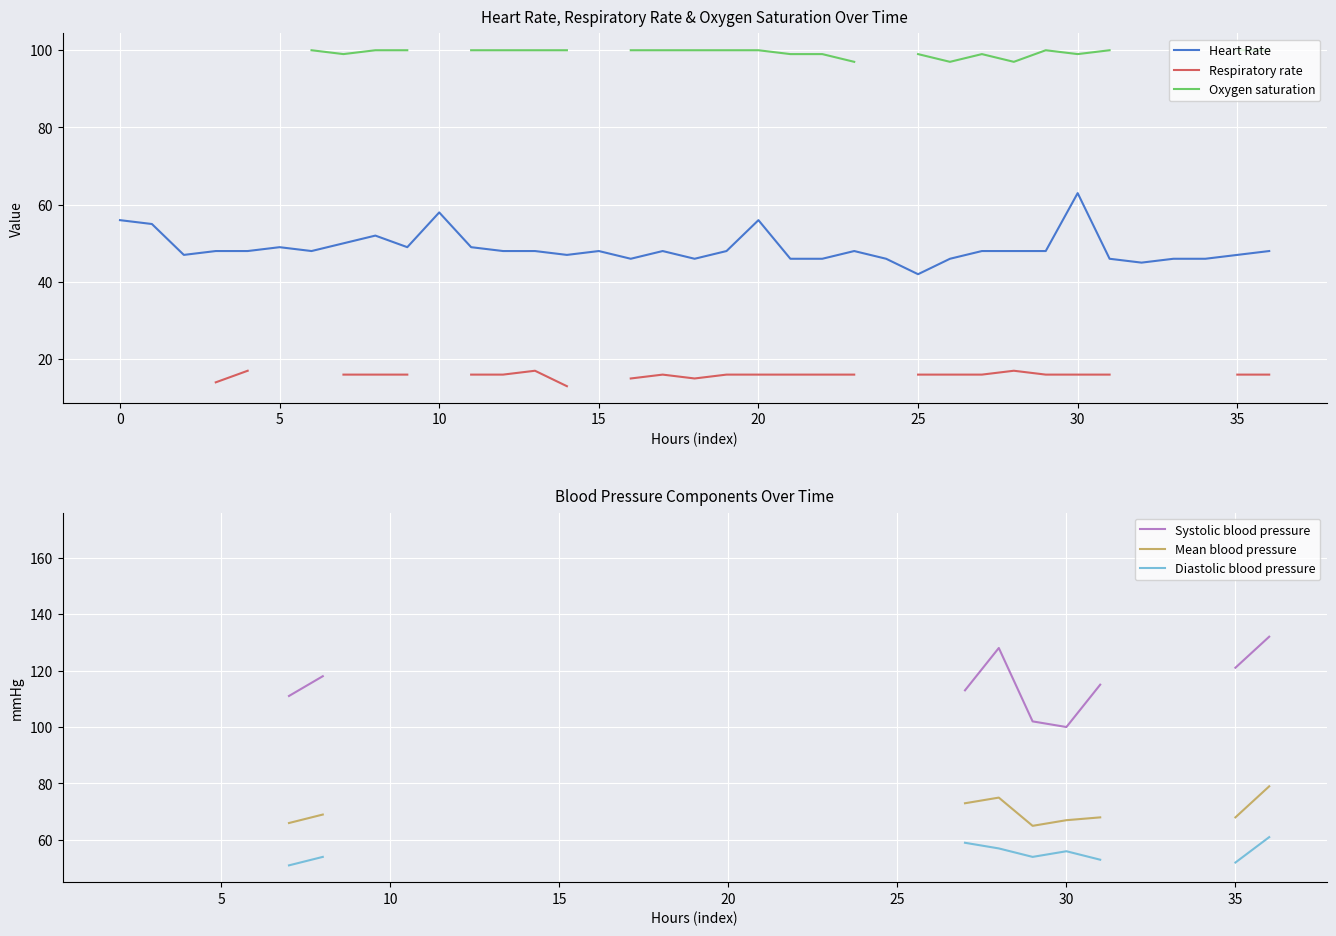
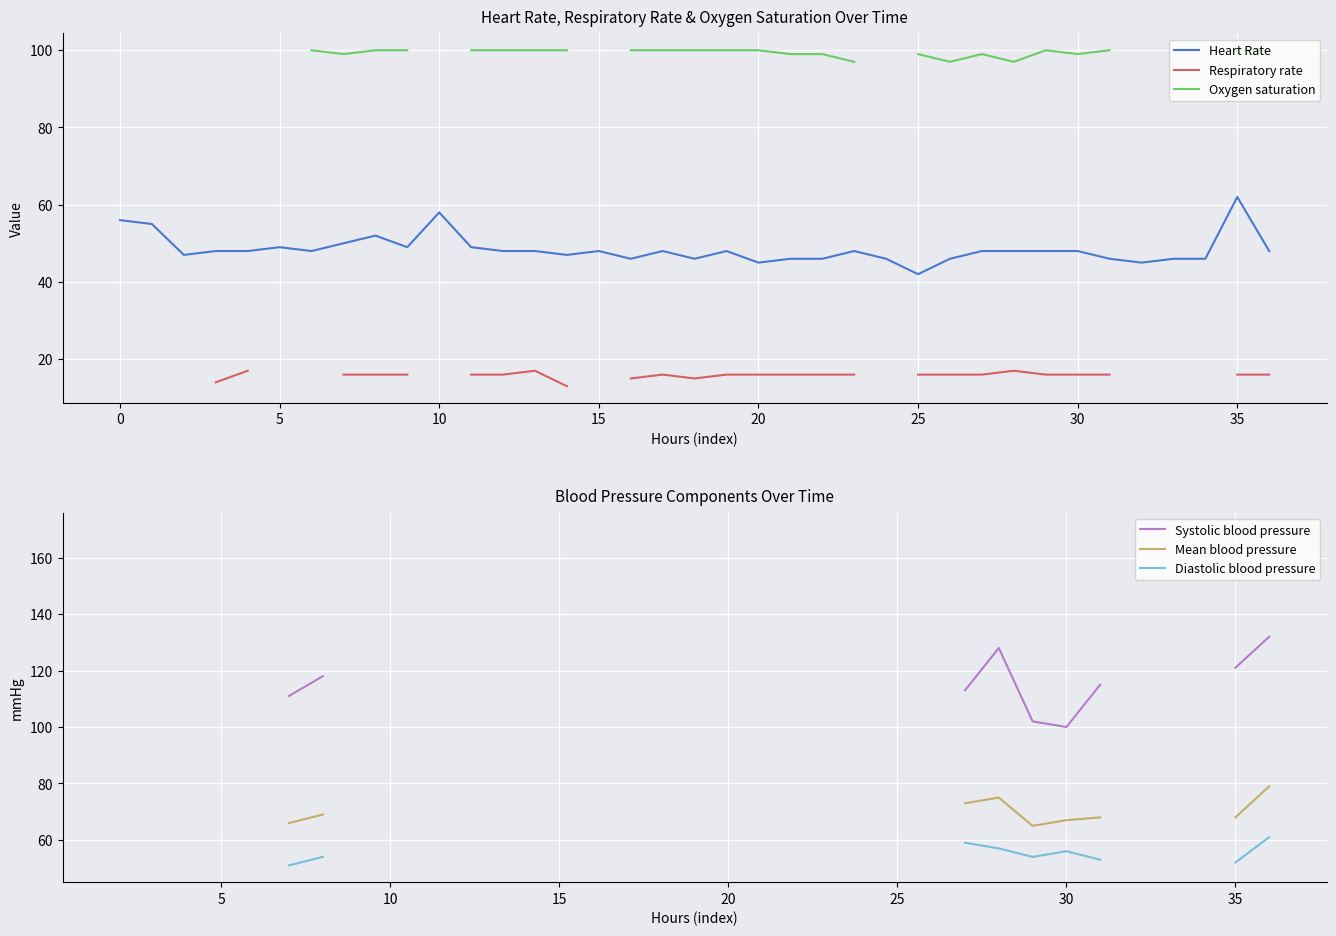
Heart Rate, Respiratory Rate & Oxygen Saturation Over Time, Heart Rate, 20: 56 -> 45
Heart Rate, Respiratory Rate & Oxygen Saturation Over Time, Heart Rate, 30: 63 -> 48
Heart Rate, Respiratory Rate & Oxygen Saturation Over Time, Heart Rate, 35: 47 -> 62
